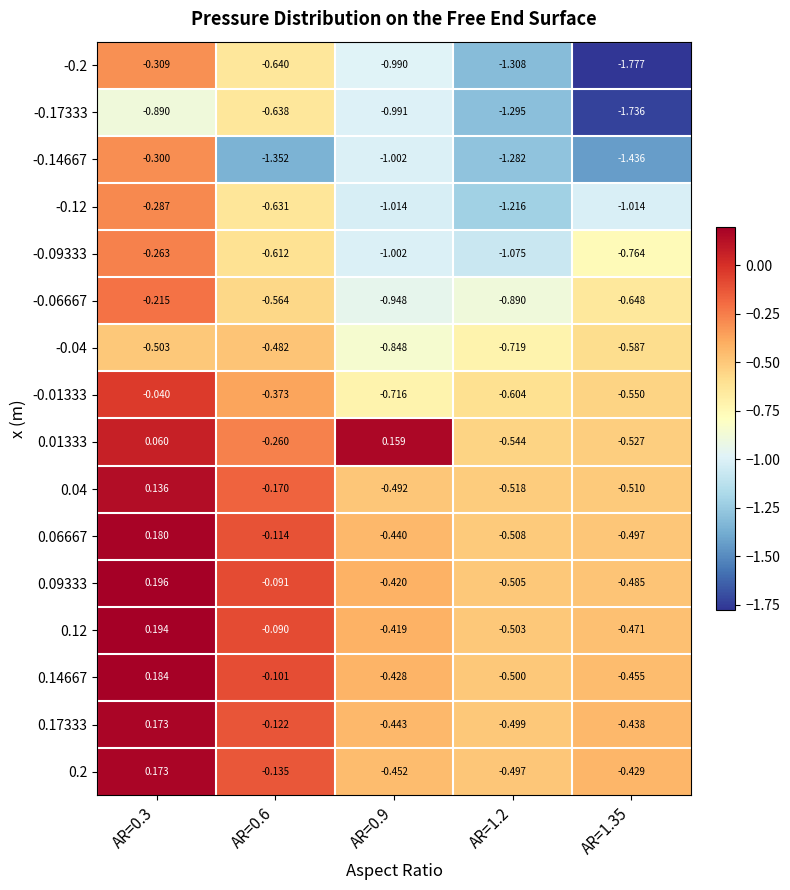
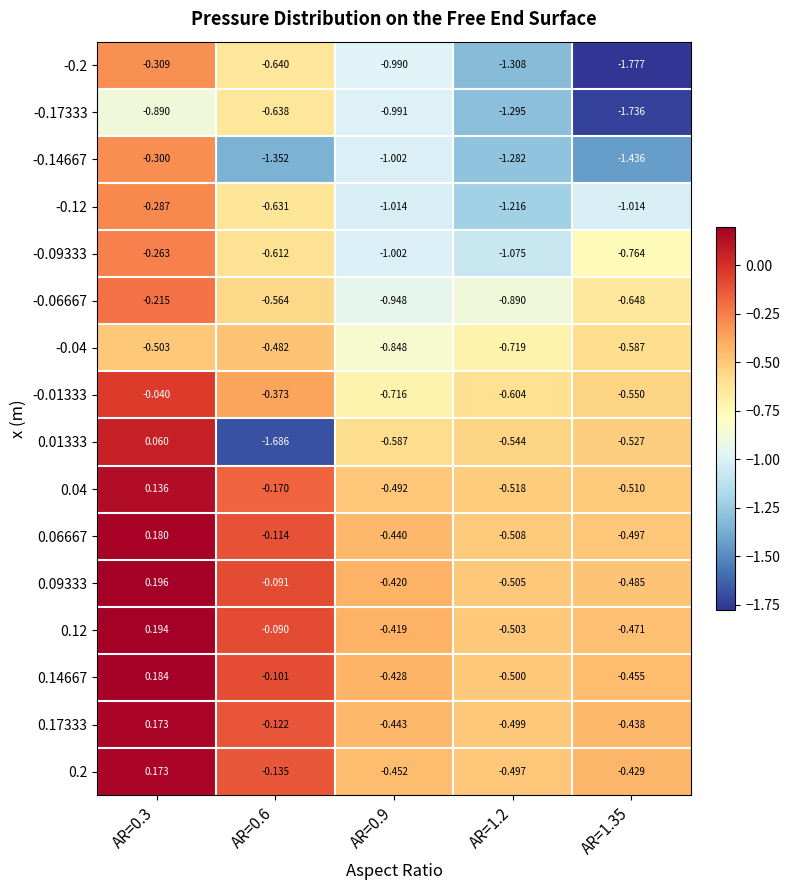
0.01333, AR=0.6: -0.260 -> -1.686
0.01333, AR=0.9: 0.159 -> -0.587
